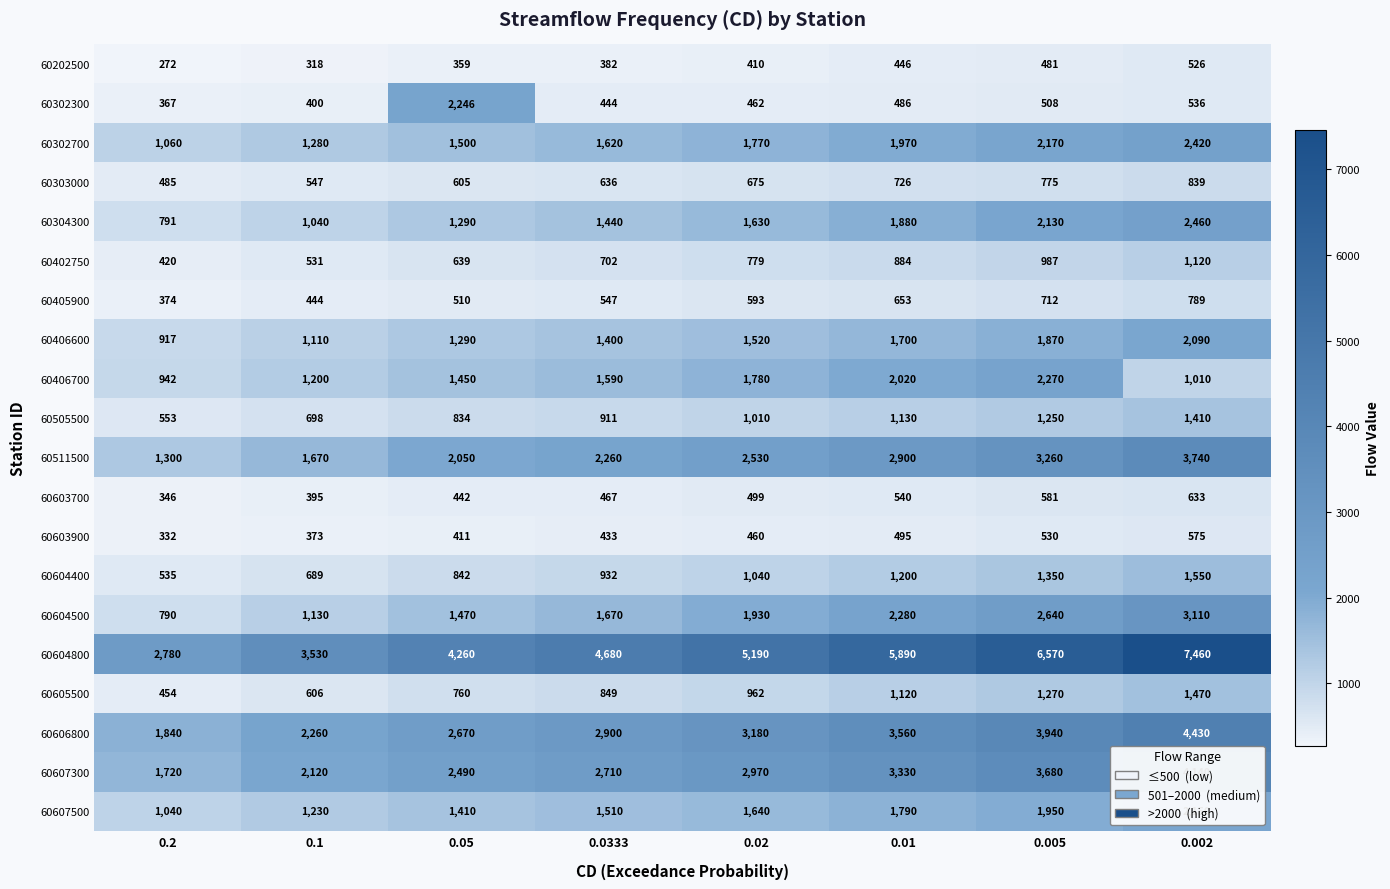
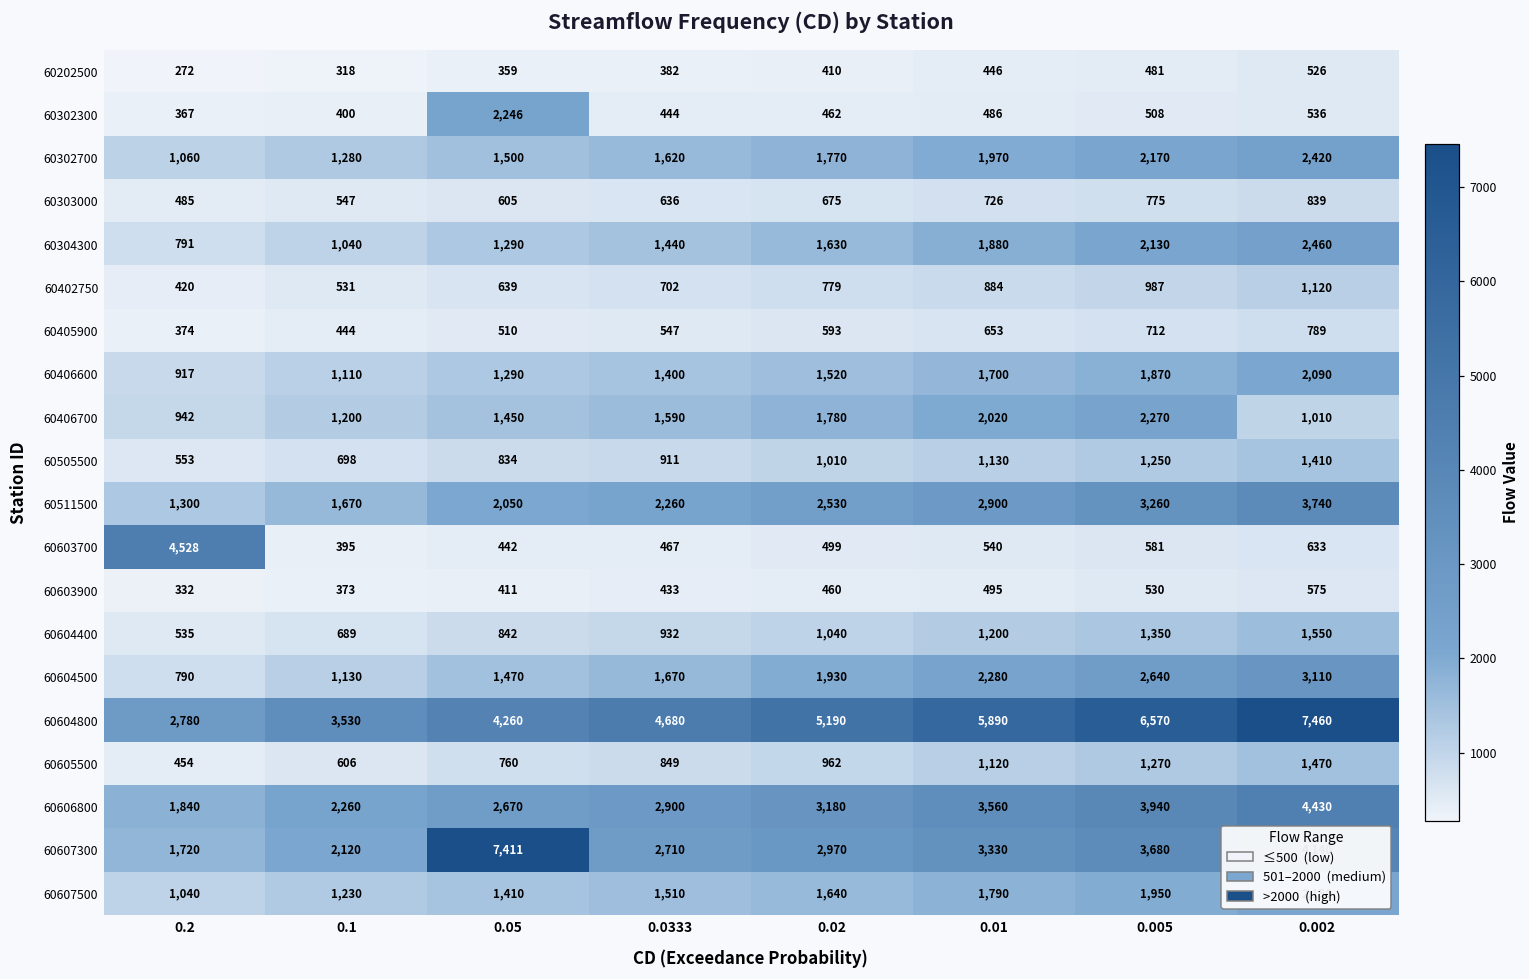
60603700, 0.2: 346 -> 4,528
60607300, 0.05: 2,490 -> 7,411
